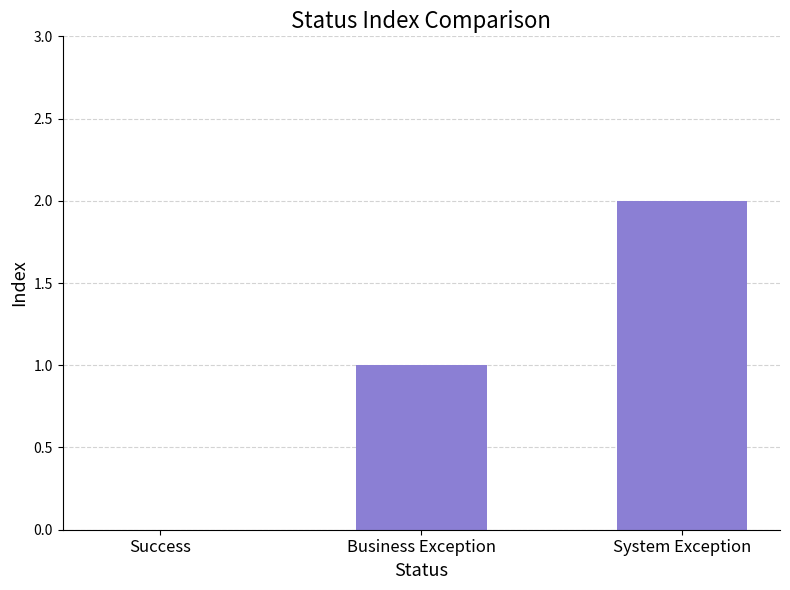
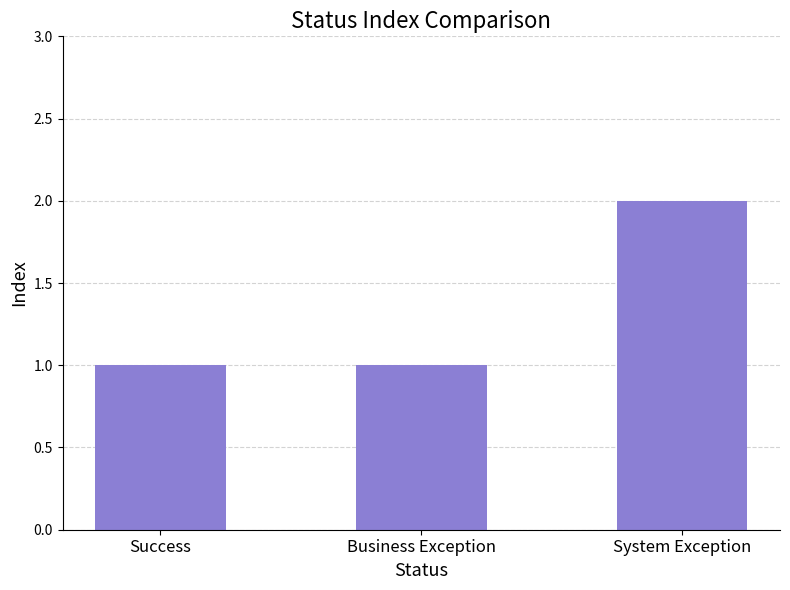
Success: 0 -> 1
